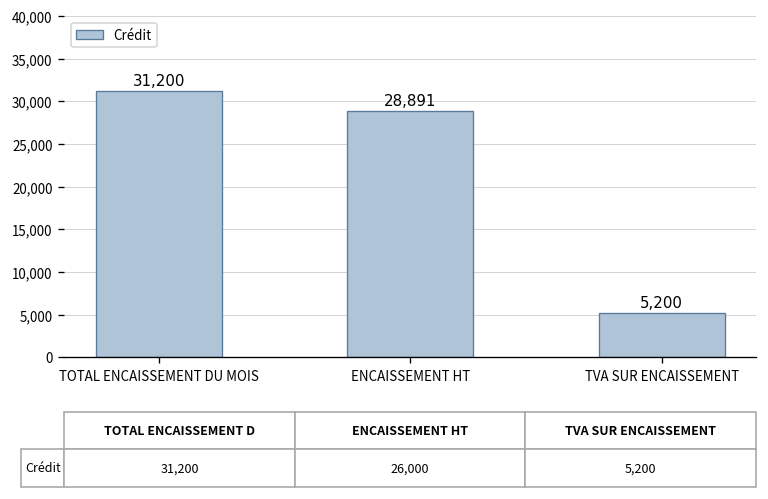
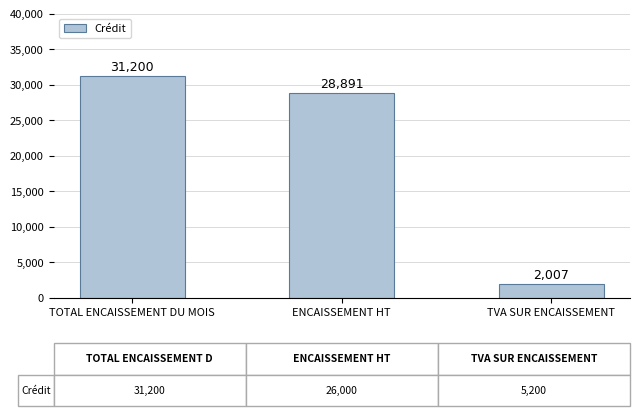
TVA SUR ENCAISSEMENT: 5,200 -> 2,007
